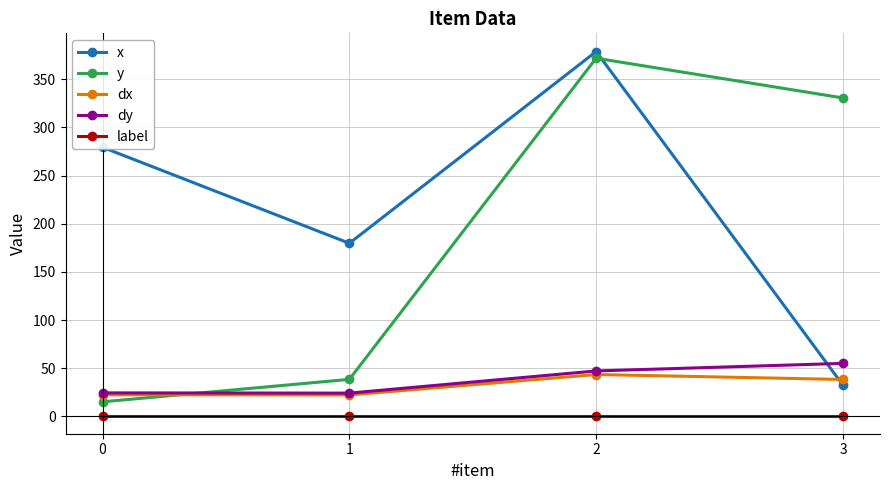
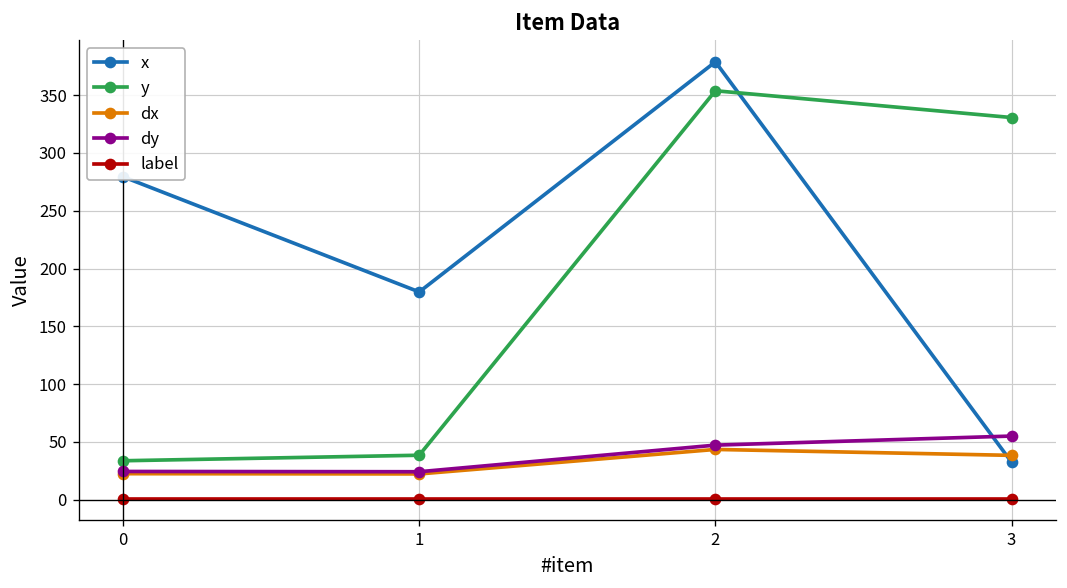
y, 0: 20 -> 30
y, 2: 370 -> 350
